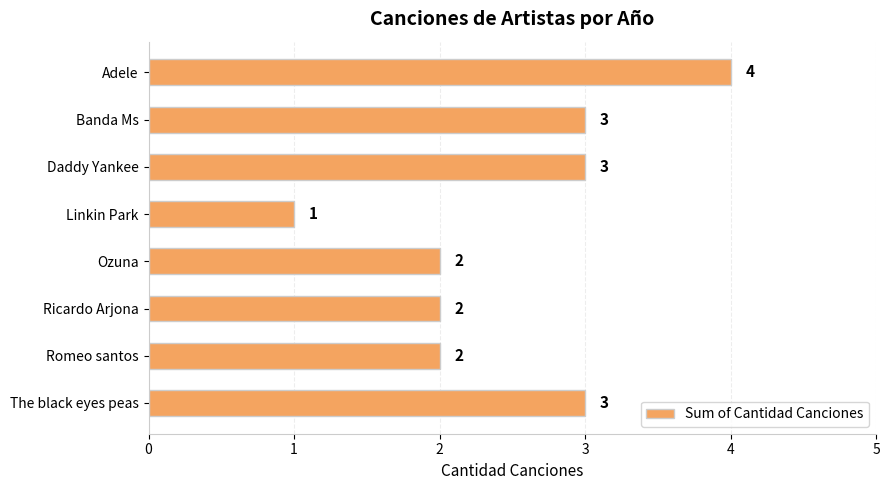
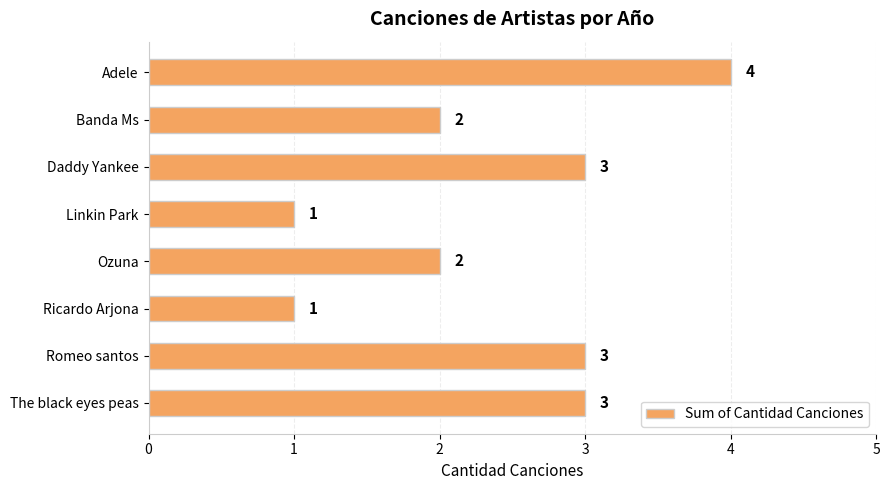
Banda Ms: 3 -> 2
Ricardo Arjona: 2 -> 1
Romeo santos: 2 -> 3
